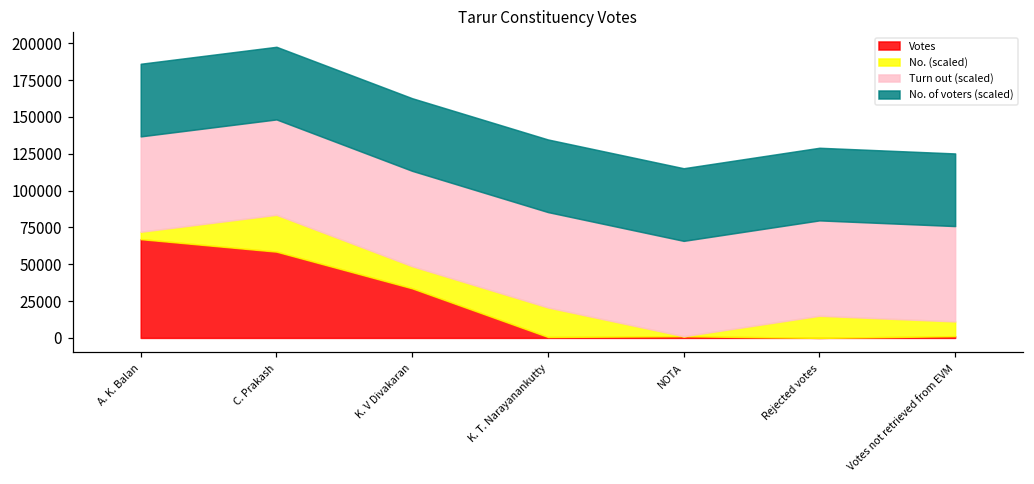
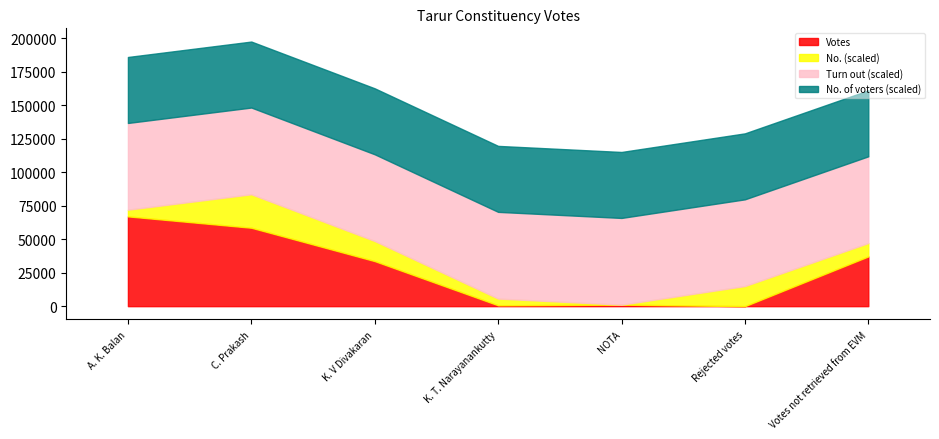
No. (scaled), K. T. Narayanankutty: 20000 -> 5000
Votes, Votes not retrieved from EVM: 1000 -> 37000
